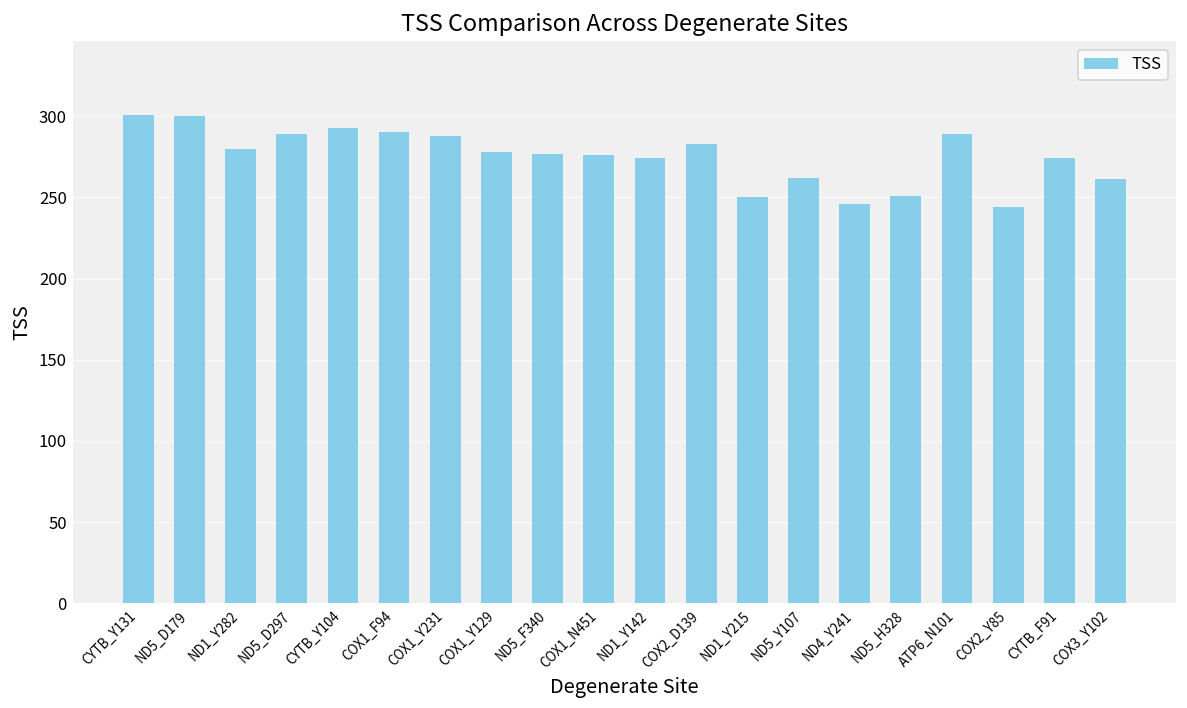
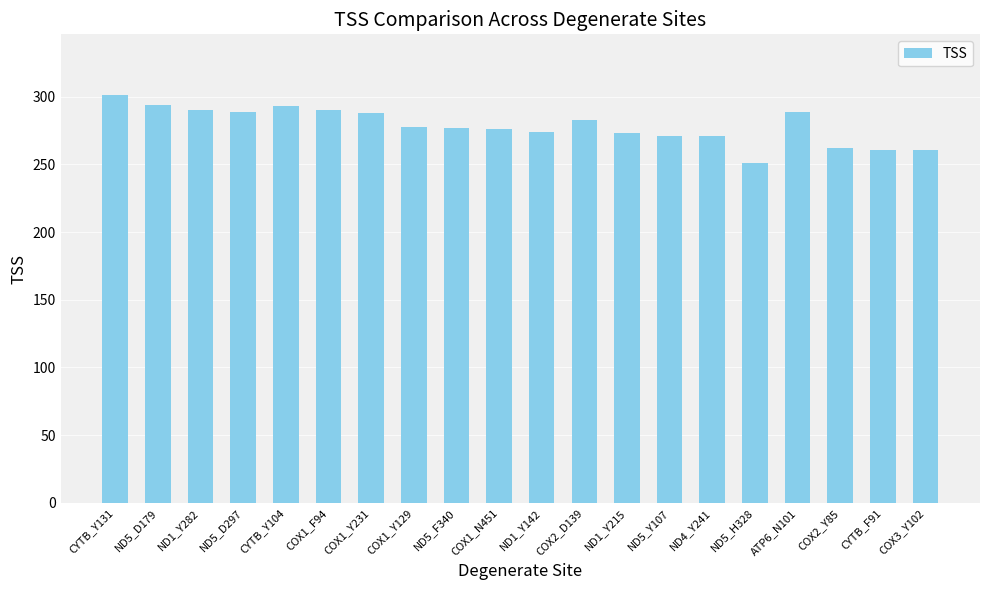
ND5_D179: 300 -> 294
ND1_Y282: 280 -> 290
ND1_Y215: 250 -> 273
ND5_Y107: 262 -> 271
ND4_Y241: 246 -> 271
COX2_Y85: 244 -> 262
CYTB_F91: 274 -> 261
